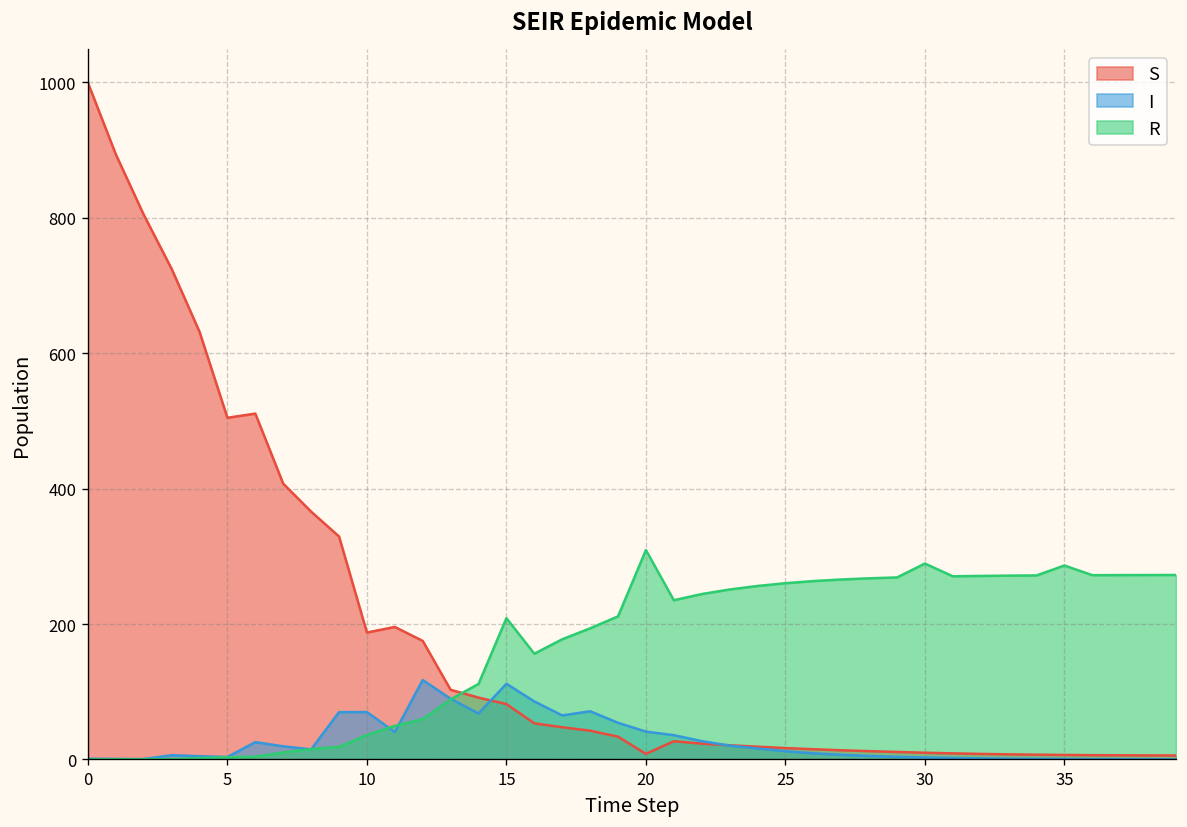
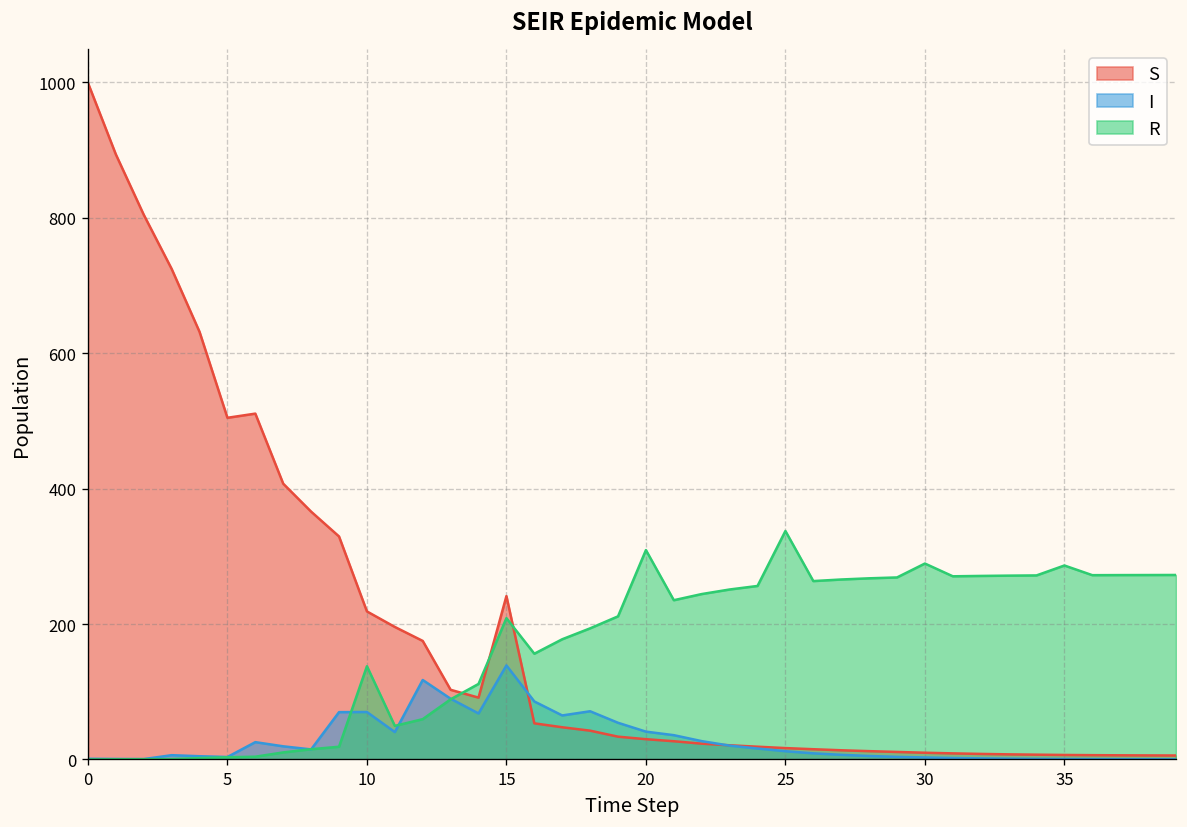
S, 10: 190 -> 220
R, 10: 40 -> 140
S, 15: 80 -> 240
I, 15: 110 -> 140
S, 20: 10 -> 30
R, 25: 260 -> 340
